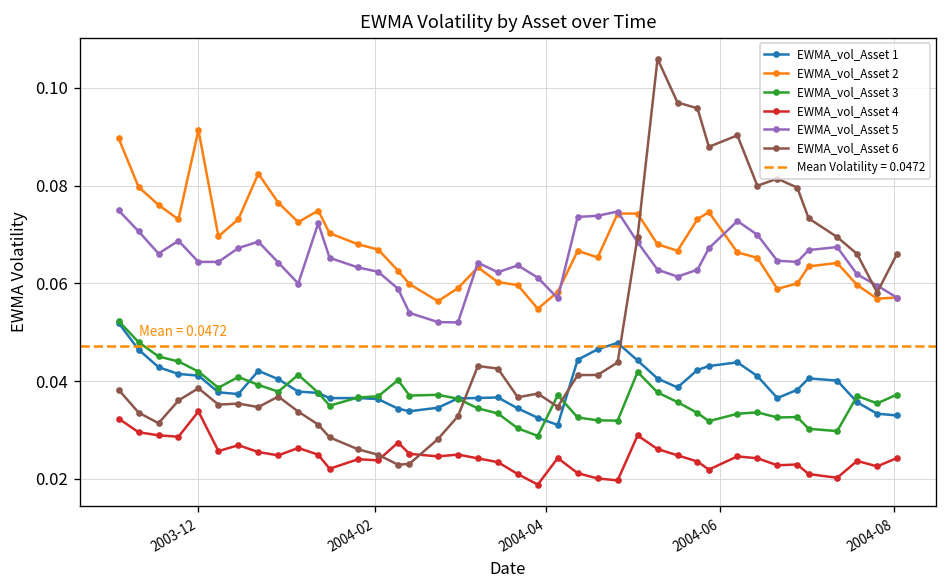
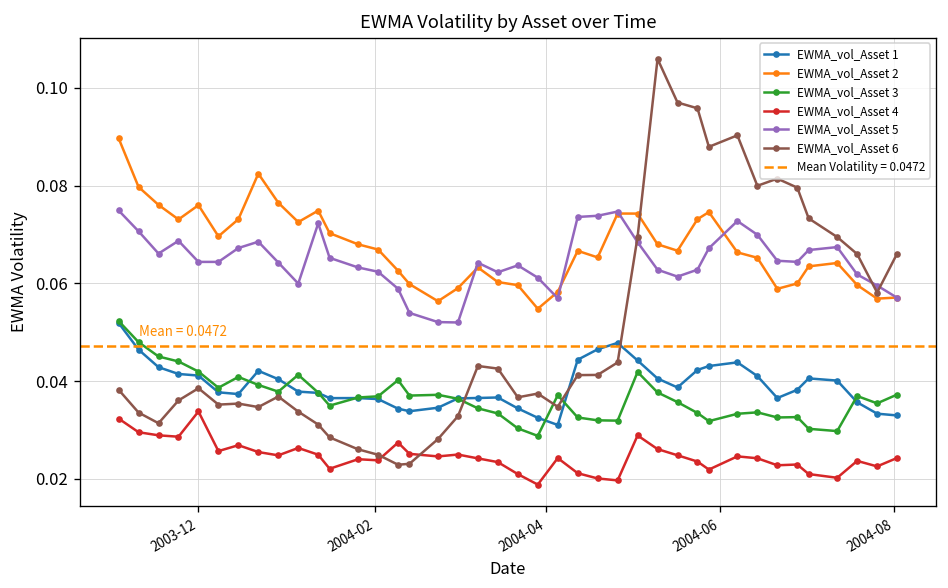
EWMA_vol_Asset 2, 2003-12: 0.091 -> 0.076
